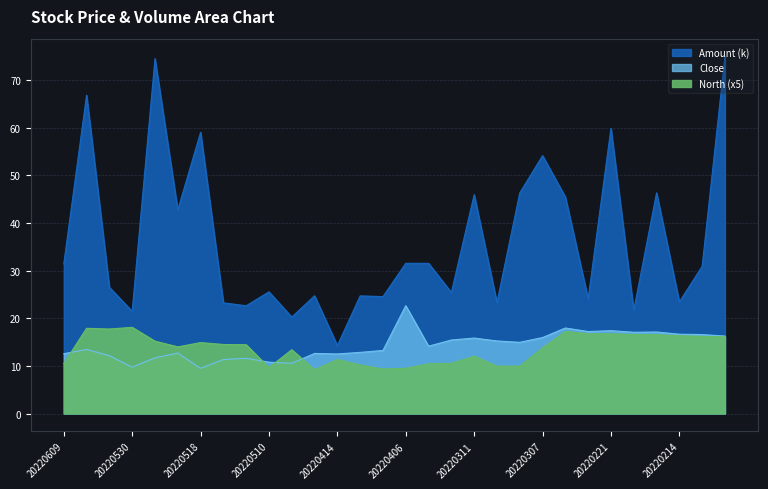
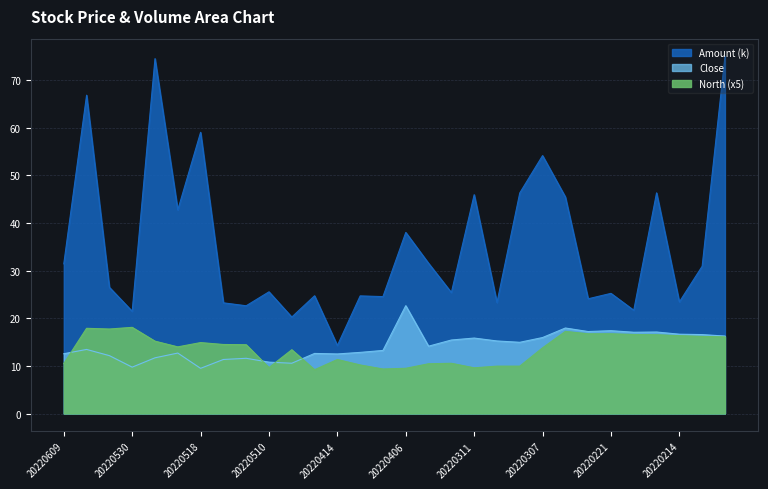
Amount (k), 20220406: 32 -> 38
North (x5), 20220311: 12 -> 10
Amount (k), 20220221: 60 -> 25
